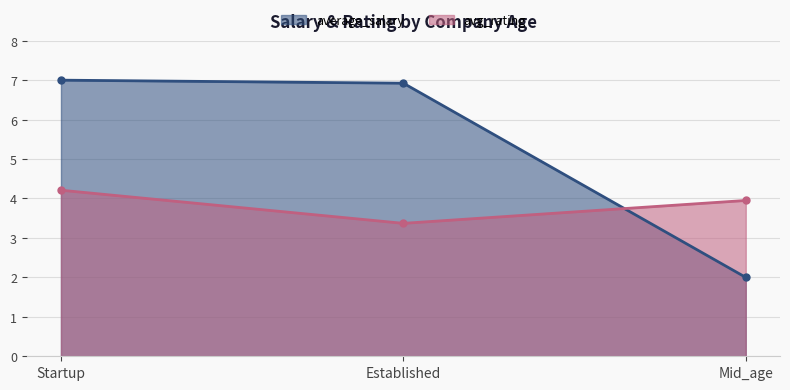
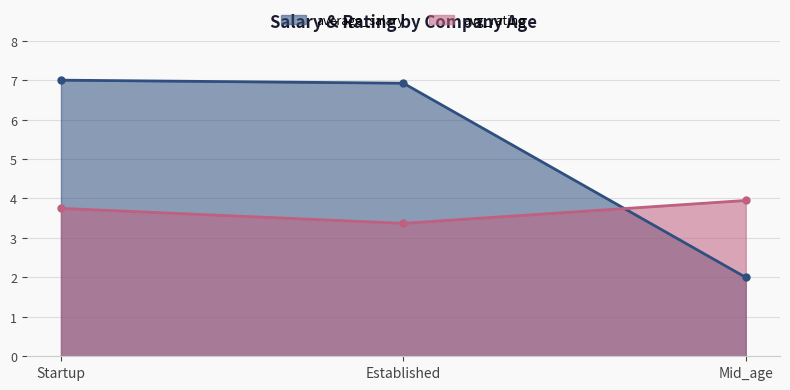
avg_rating, Startup: 4.2 -> 3.8
